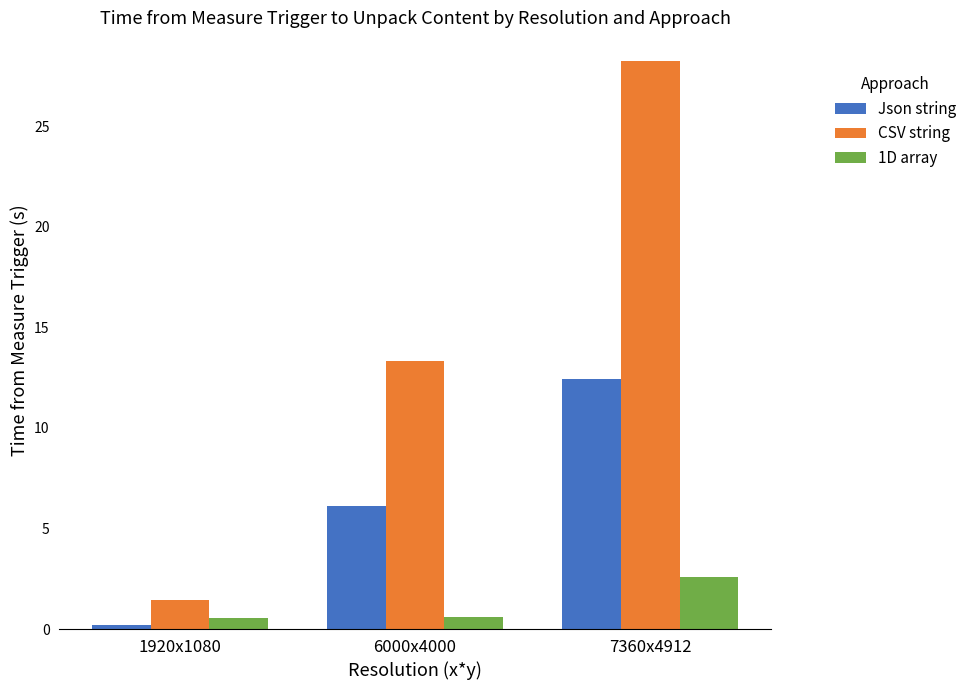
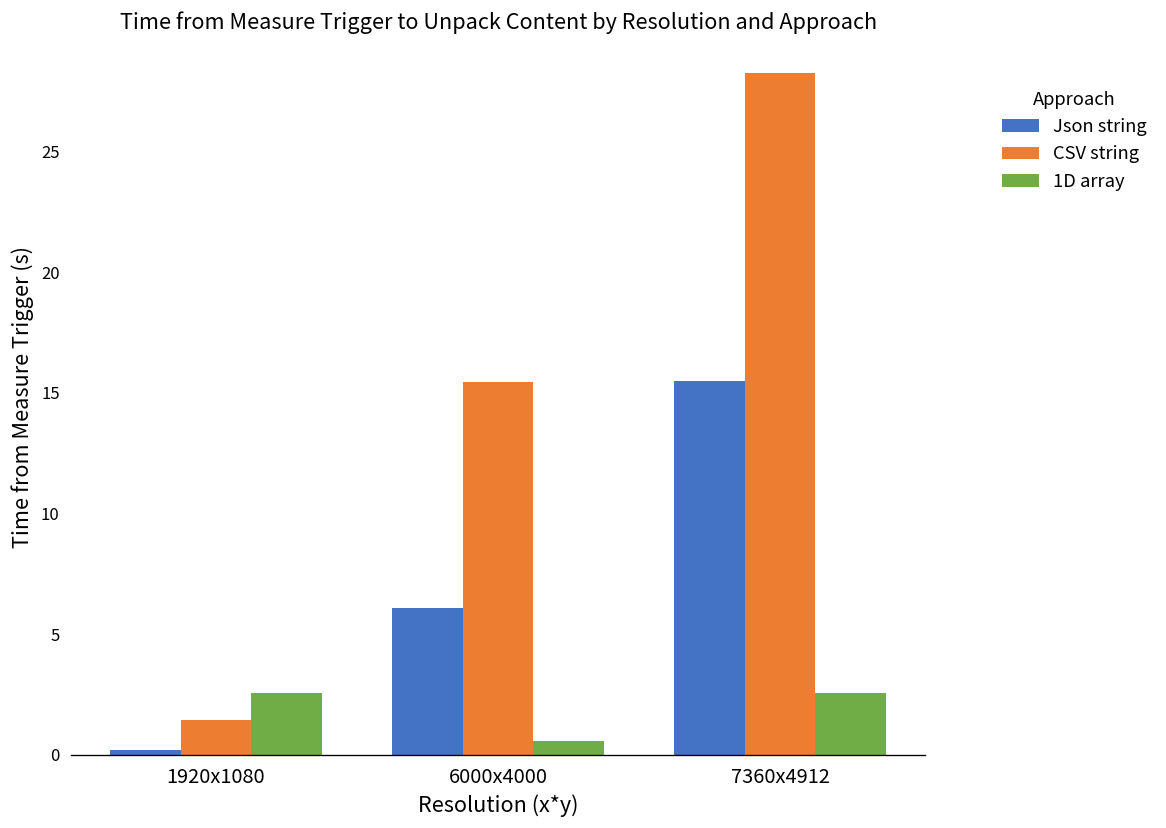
1D array, 1920x1080: 0.6 -> 2.6
CSV string, 6000x4000: 13.3 -> 15.5
Json string, 7360x4912: 12.4 -> 15.5
